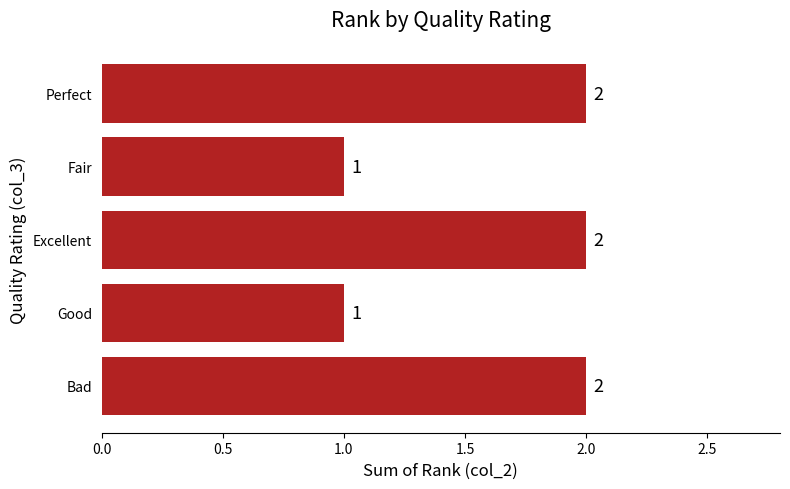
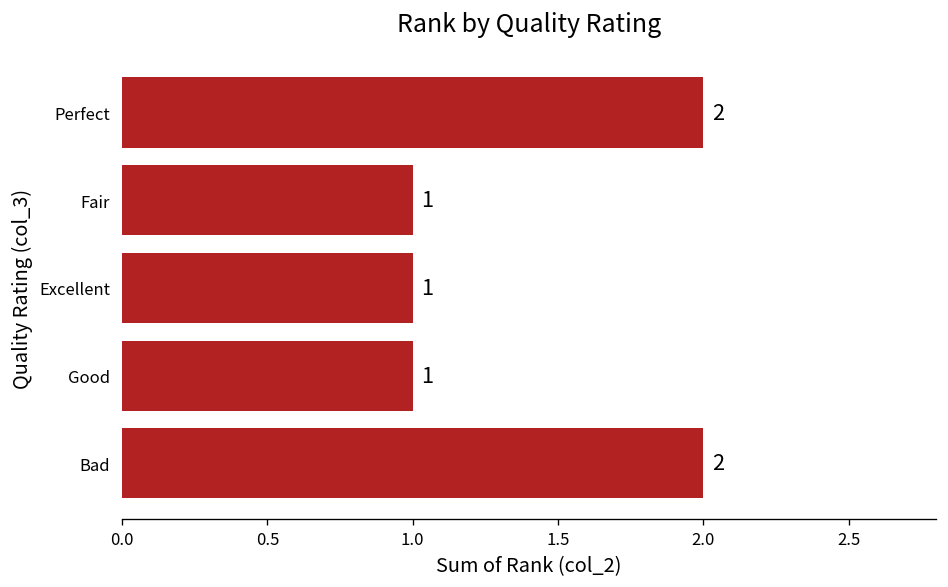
Excellent: 2 -> 1
